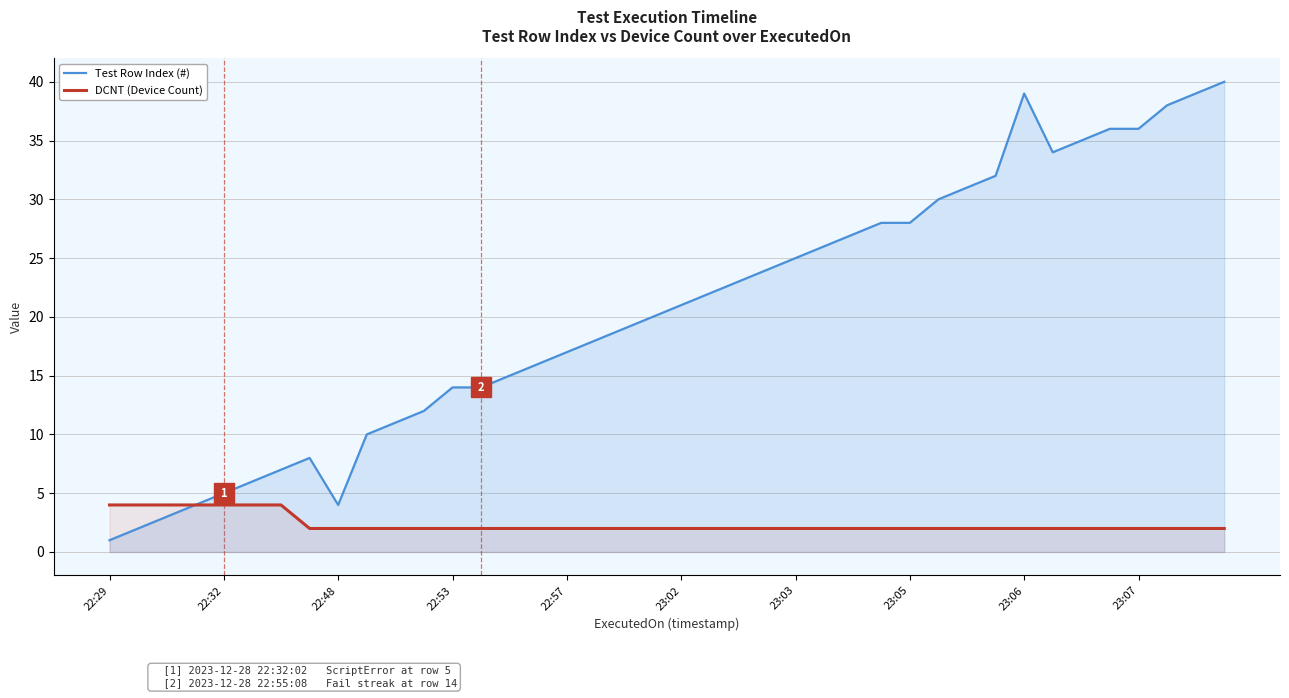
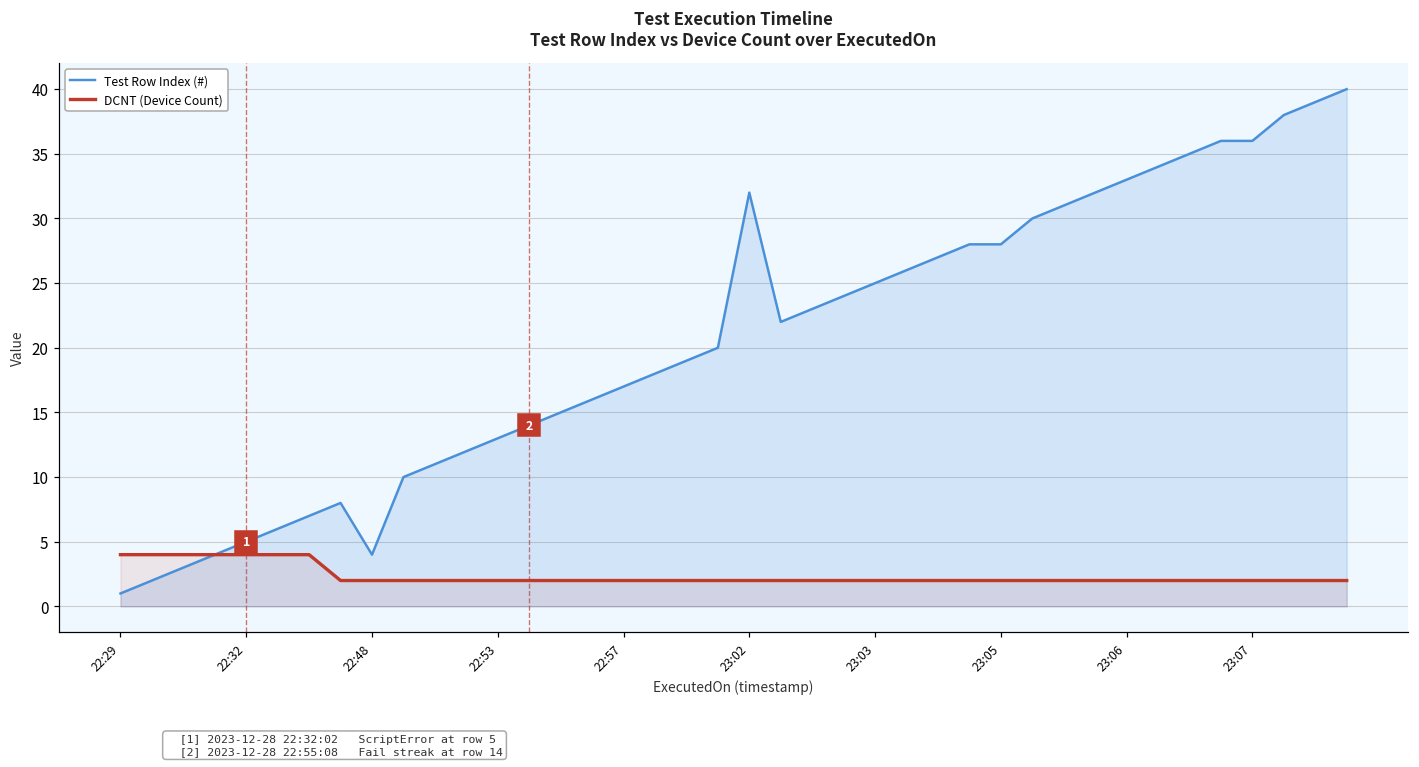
Test Row Index (#), 22:53: 14 -> 13
Test Row Index (#), 23:02: 21 -> 32
Test Row Index (#), 23:06: 39 -> 33
